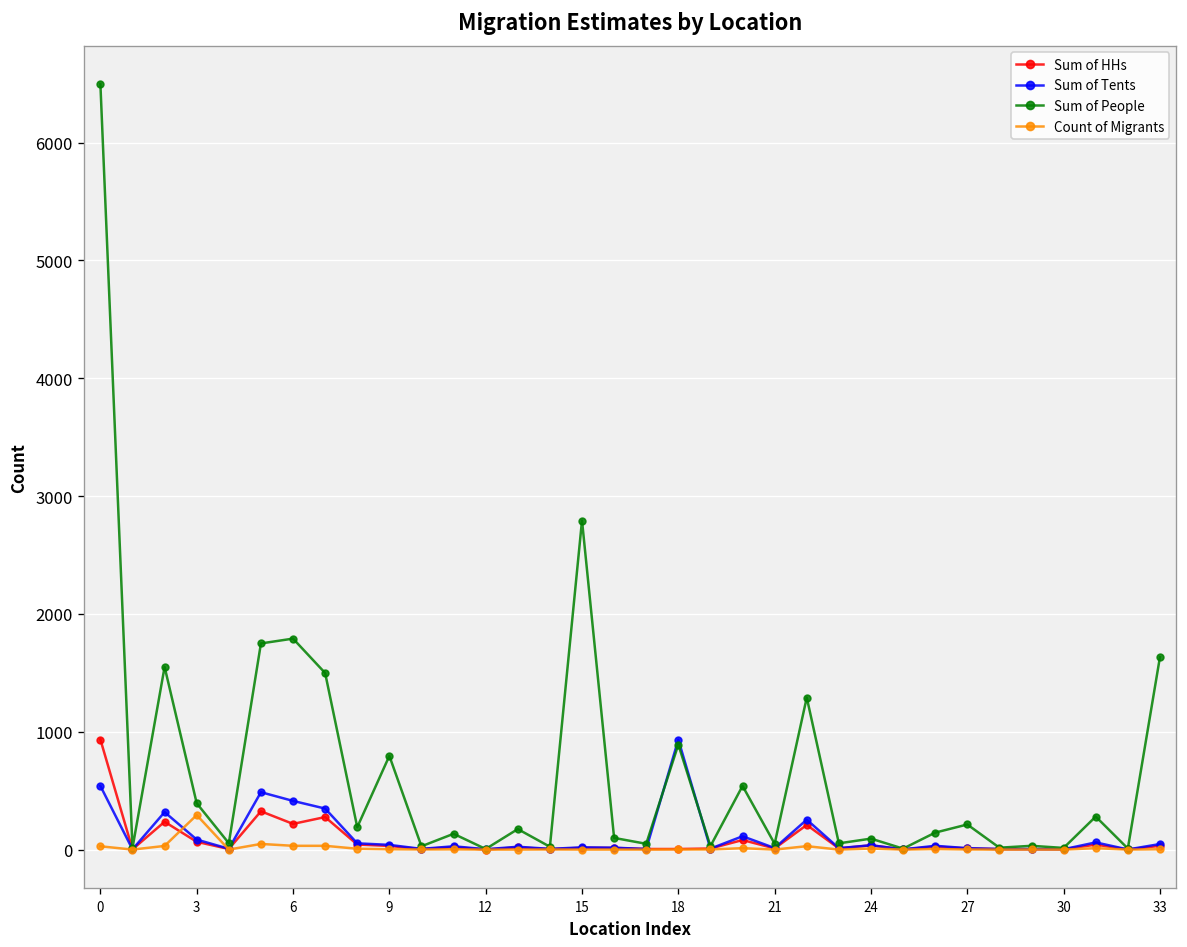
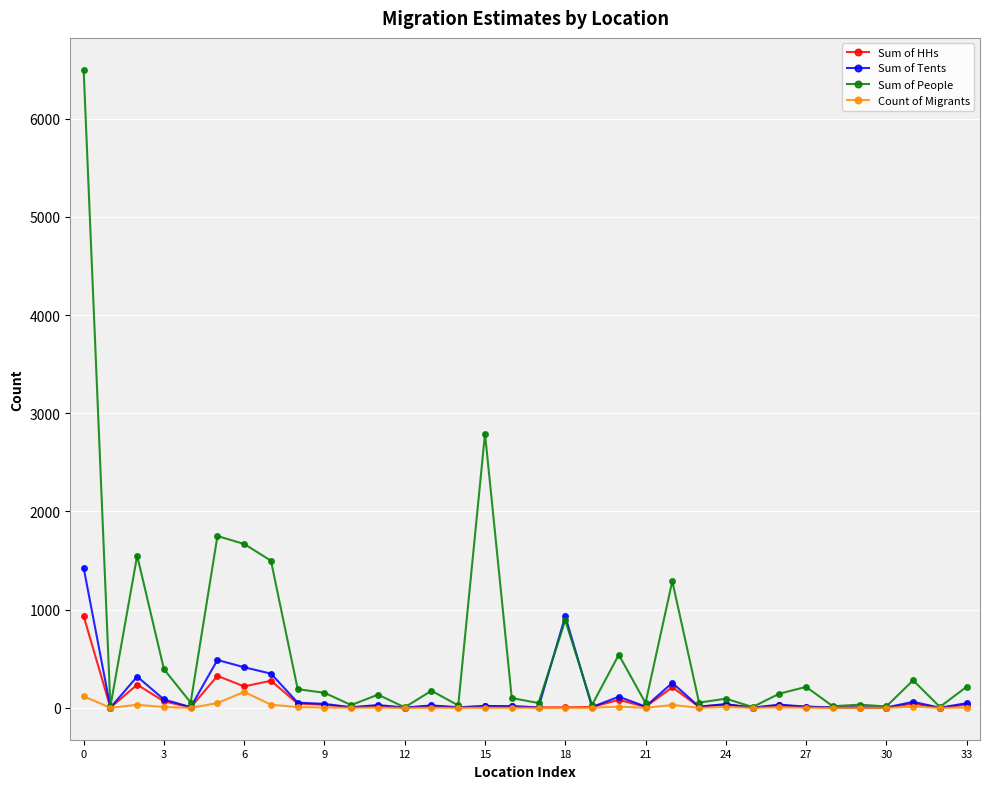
Sum of Tents, 0: 500 -> 1400
Count of Migrants, 0: 0 -> 100
Count of Migrants, 3: 300 -> 0
Sum of People, 6: 1800 -> 1700
Count of Migrants, 6: 0 -> 200
Sum of People, 9: 800 -> 200
Sum of People, 33: 1600 -> 200
